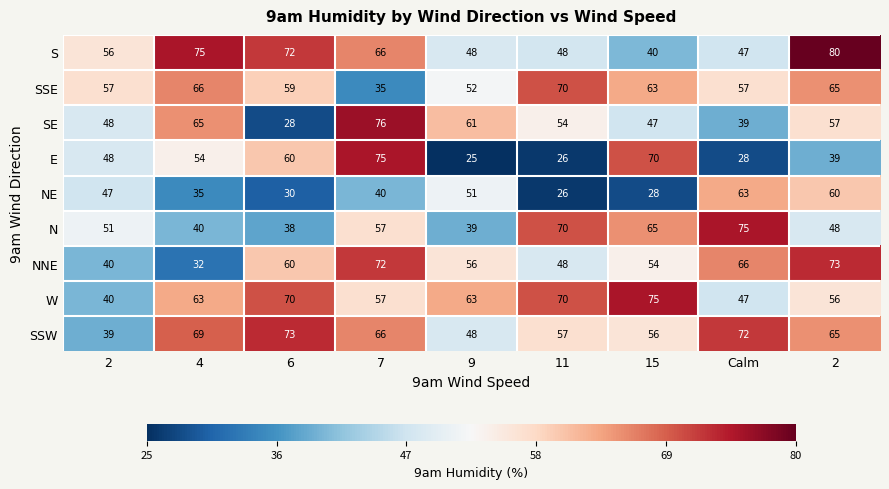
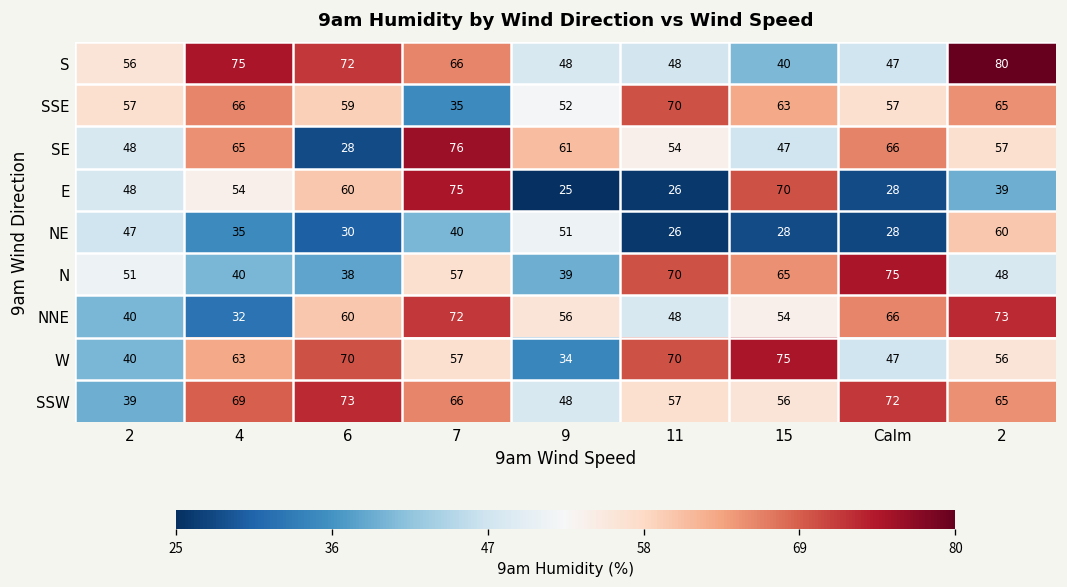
SE, Calm: 39 -> 66
NE, Calm: 63 -> 28
W, 9: 63 -> 34
